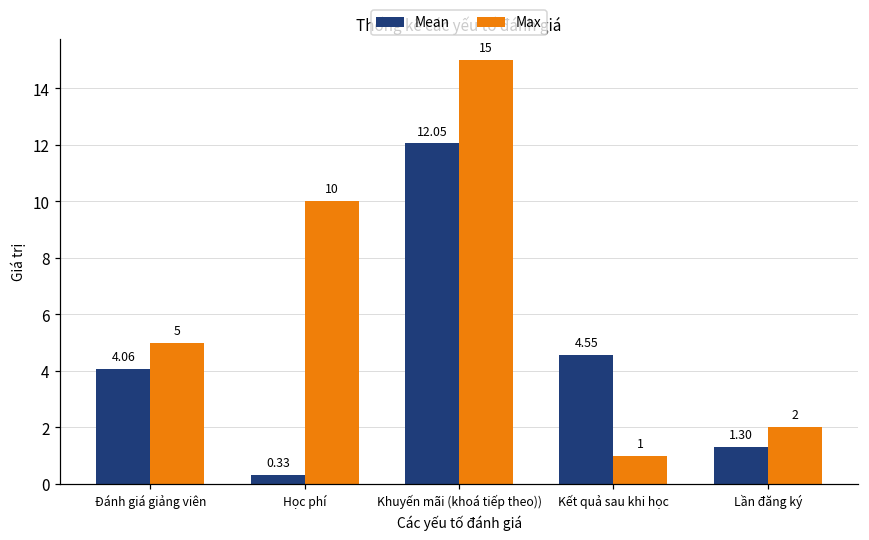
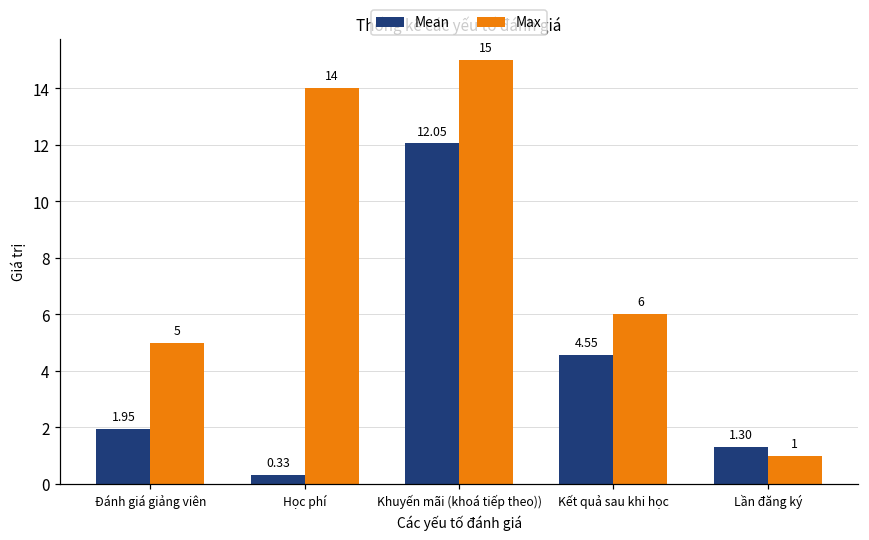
Mean, Đánh giá giảng viên: 4.06 -> 1.95
Max, Học phí: 10 -> 14
Max, Kết quả sau khi học: 1 -> 6
Max, Lần đăng ký: 2 -> 1
